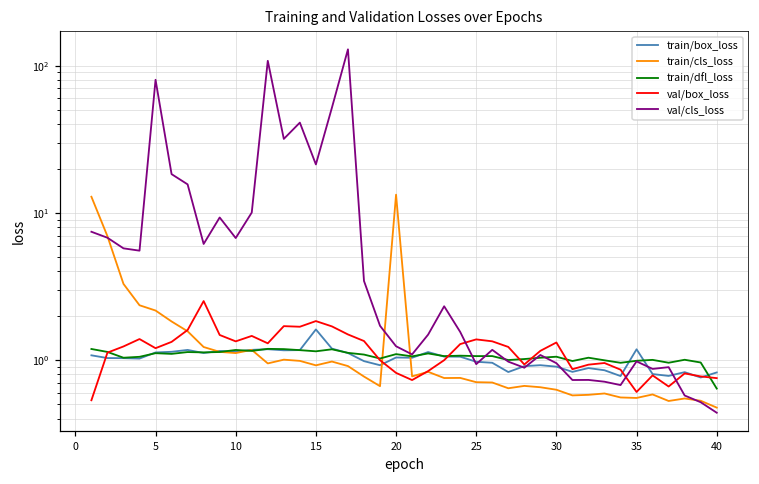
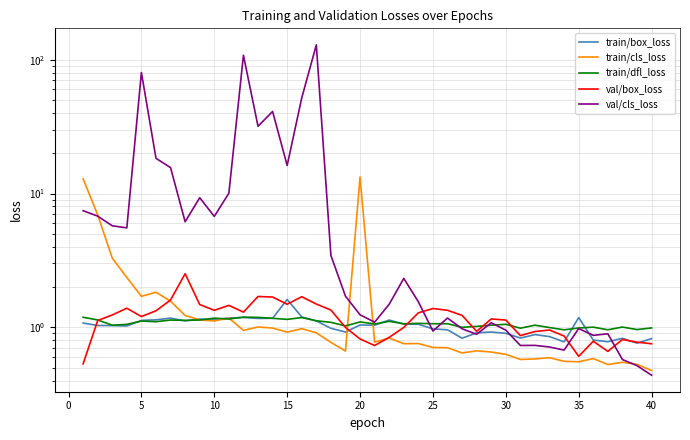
train/cls_loss, 5: 2.2 -> 1.7
val/box_loss, 15: 1.8 -> 1.5
val/cls_loss, 15: 21 -> 16
val/box_loss, 30: 1.3 -> 1.1
train/dfl_loss, 40: 0.6 -> 1.0
